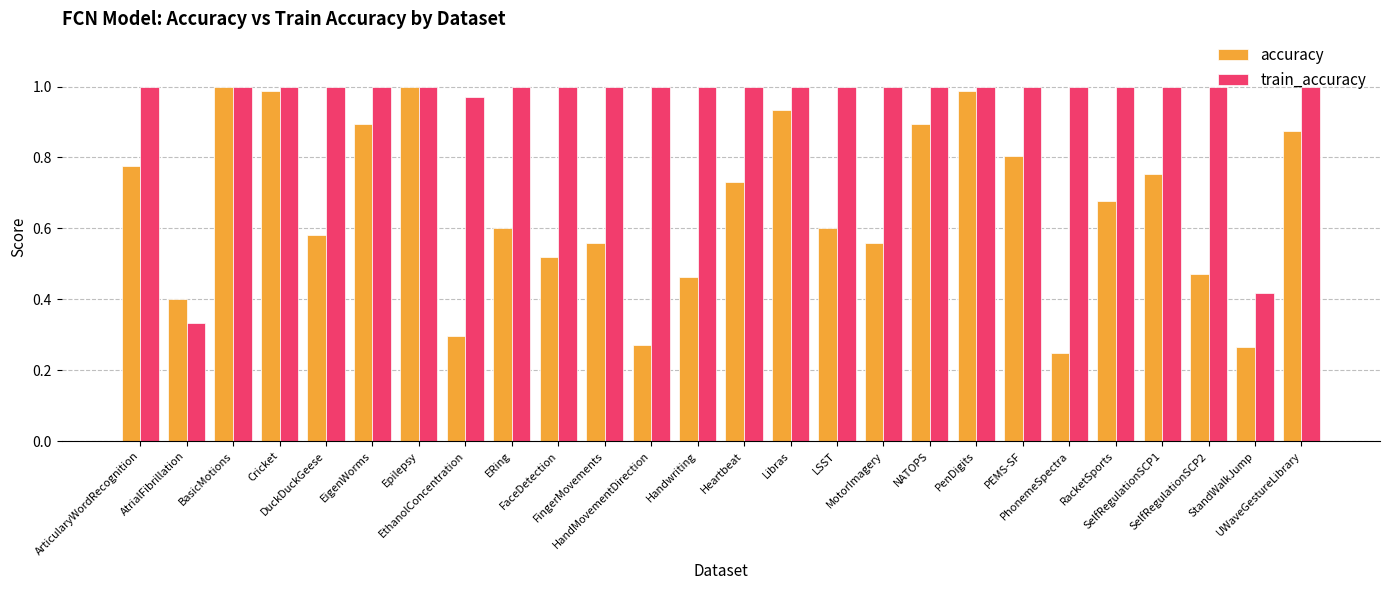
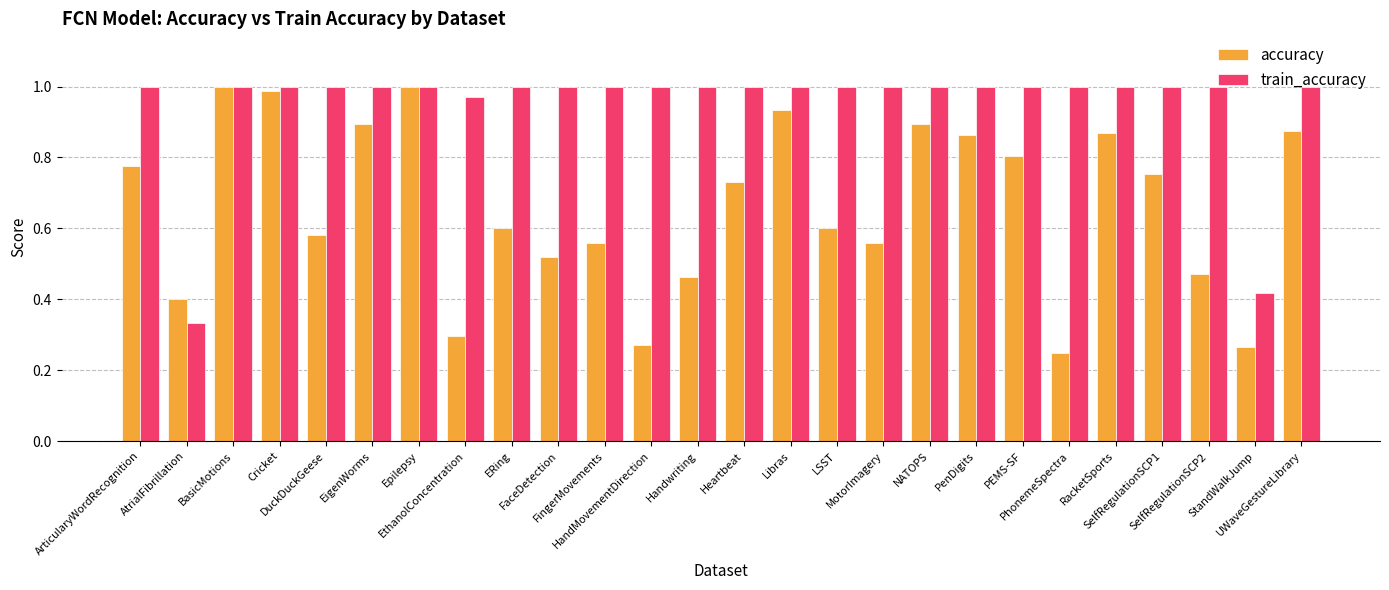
accuracy, PenDigits: 0.99 -> 0.86
accuracy, RacketSports: 0.68 -> 0.87
